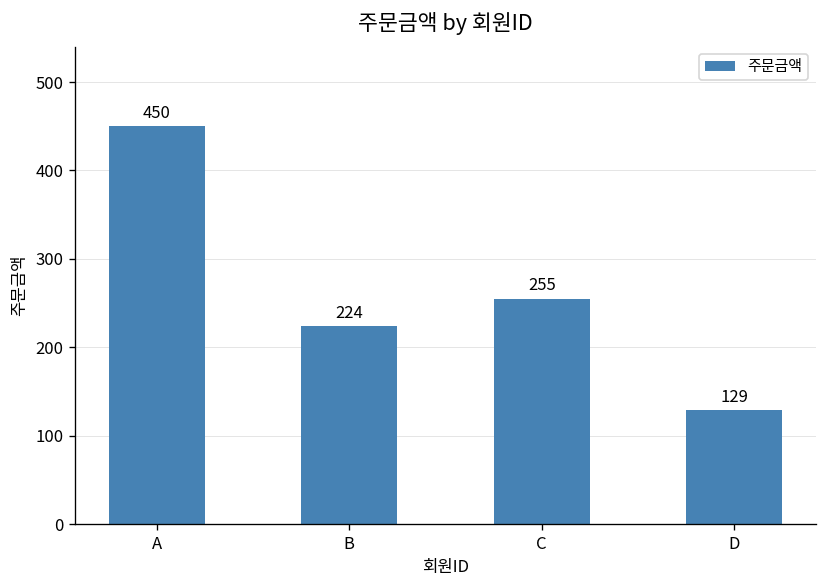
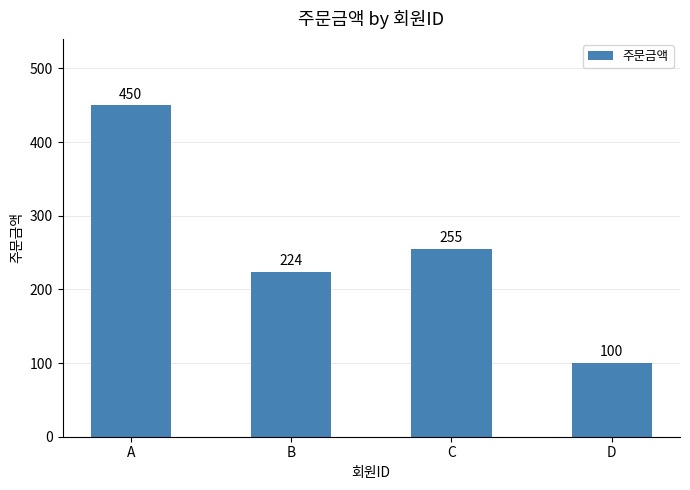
D: 129 -> 100
